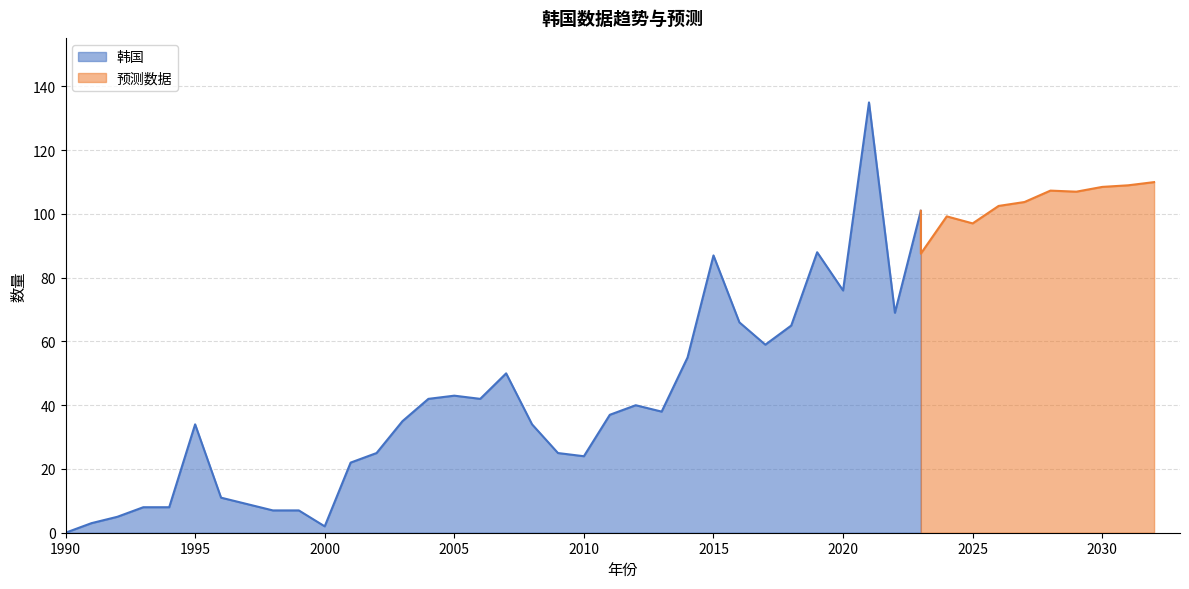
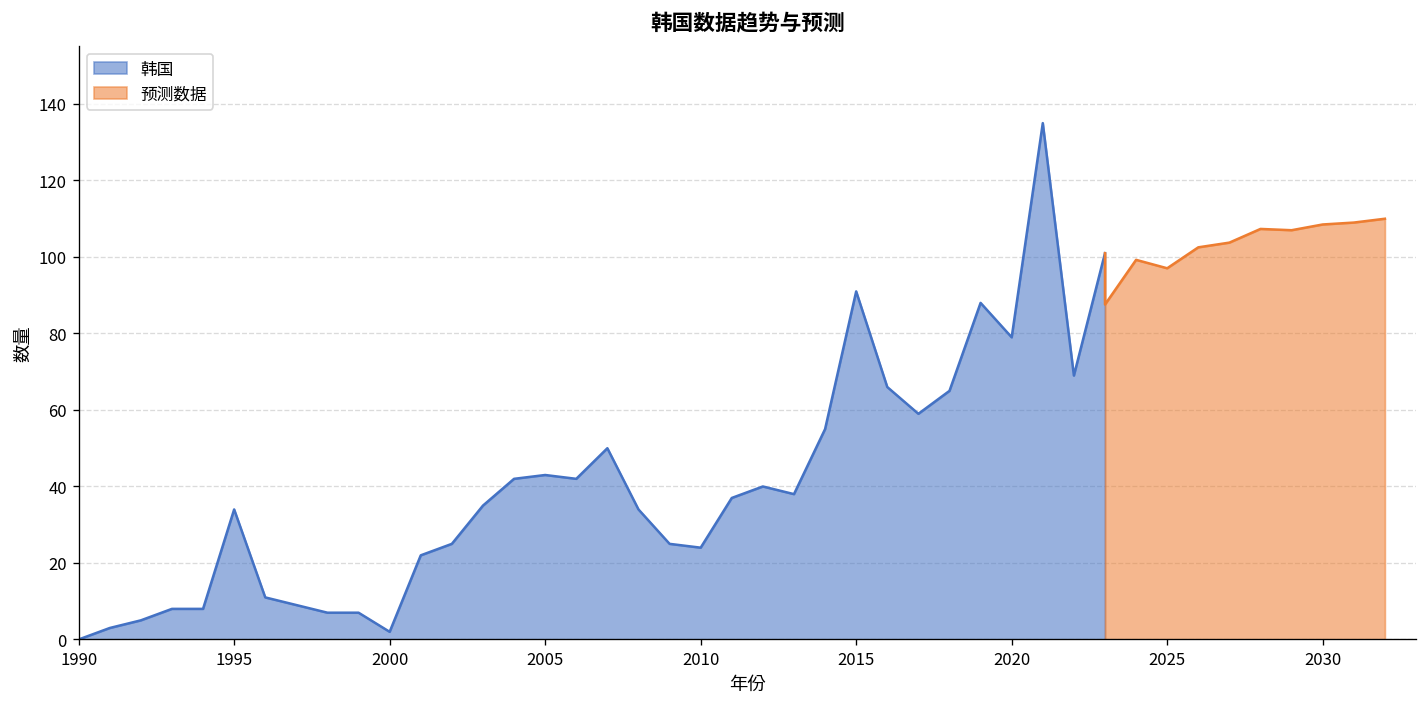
韩国, 2015: 87 -> 91
韩国, 2020: 76 -> 79
